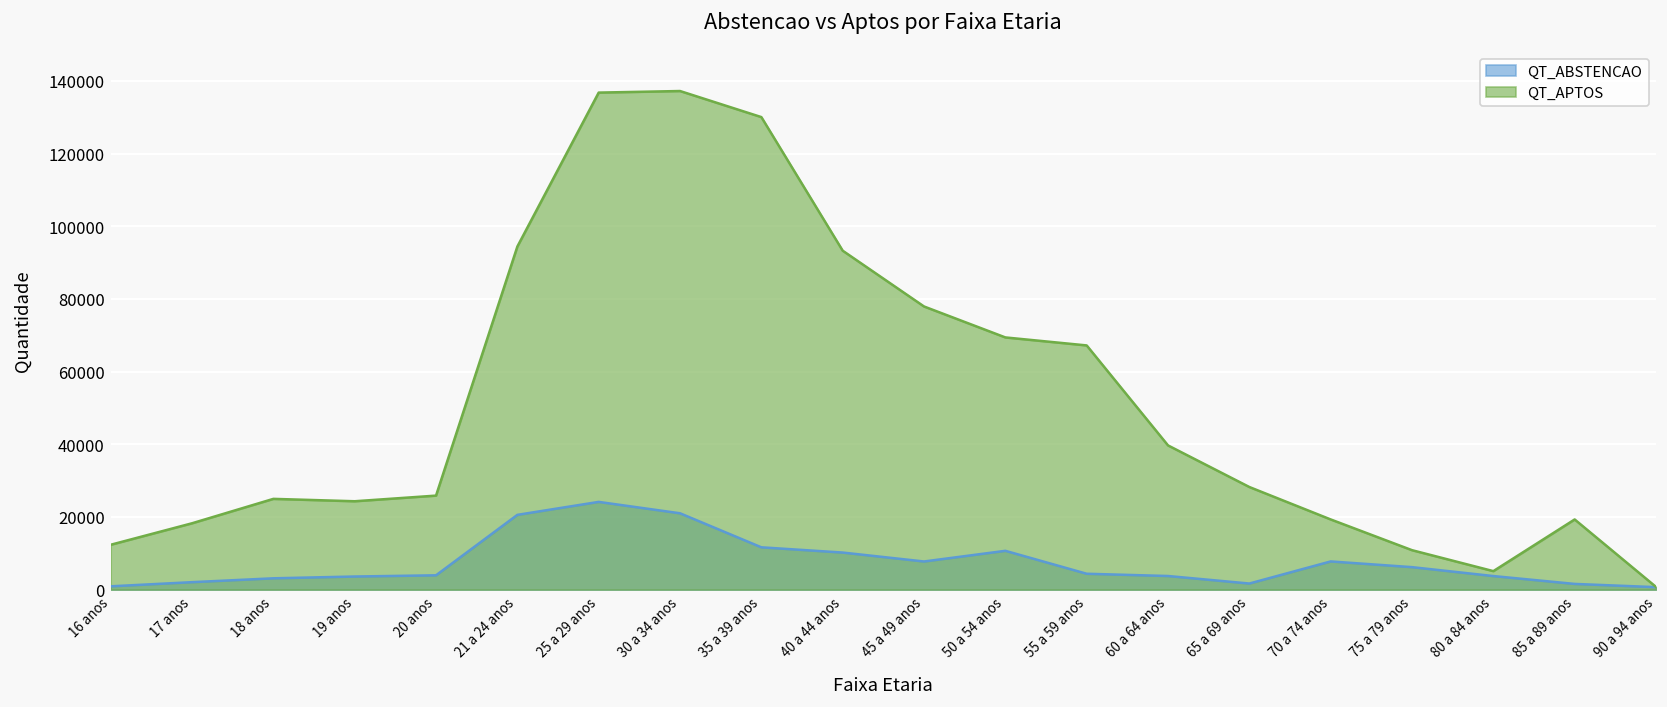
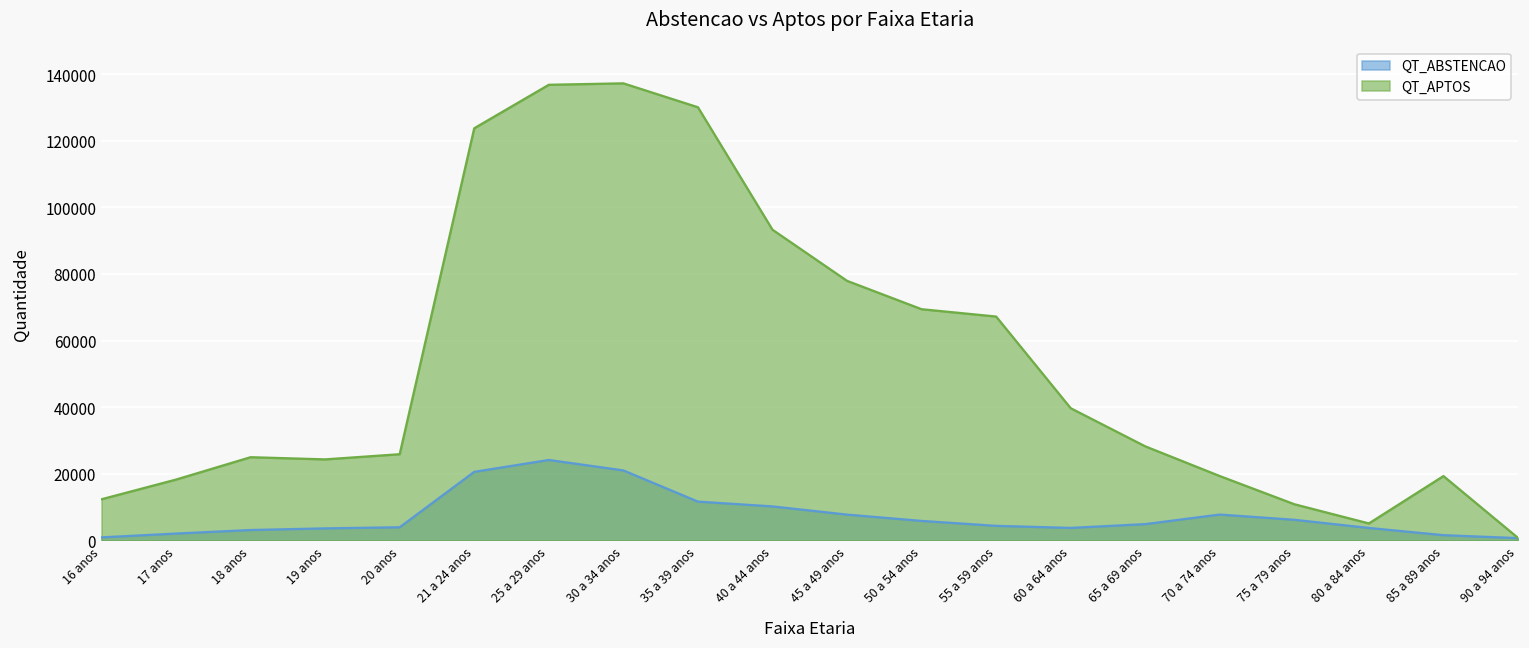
QT_APTOS, 21 a 24 anos: 94000 -> 124000
QT_ABSTENCAO, 50 a 54 anos: 11000 -> 6000
QT_ABSTENCAO, 65 a 69 anos: 2000 -> 5000
